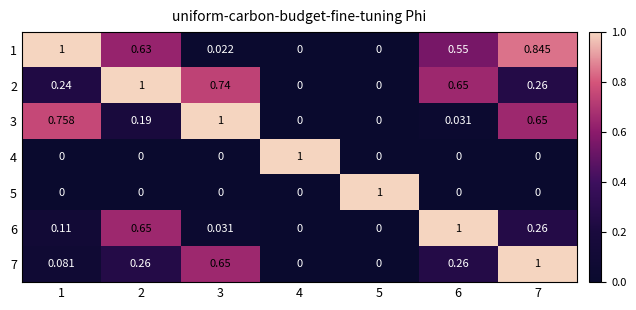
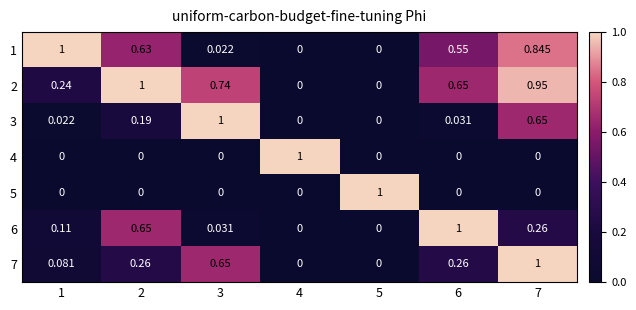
2, 7: 0.26 -> 0.95
3, 1: 0.758 -> 0.022
